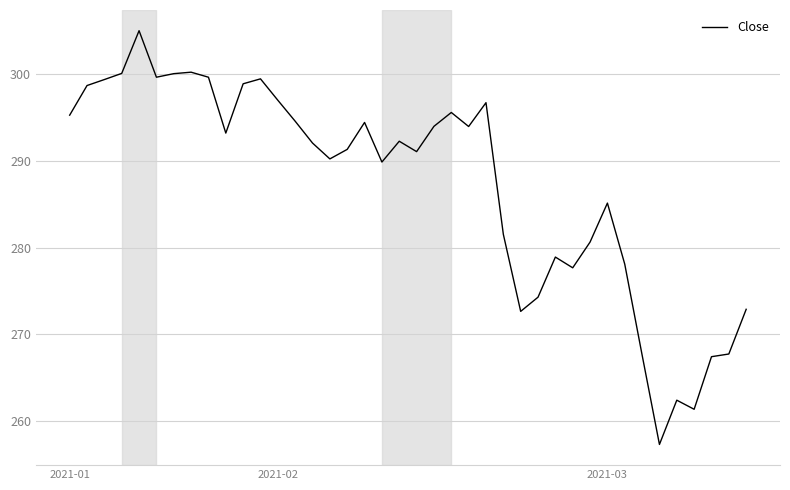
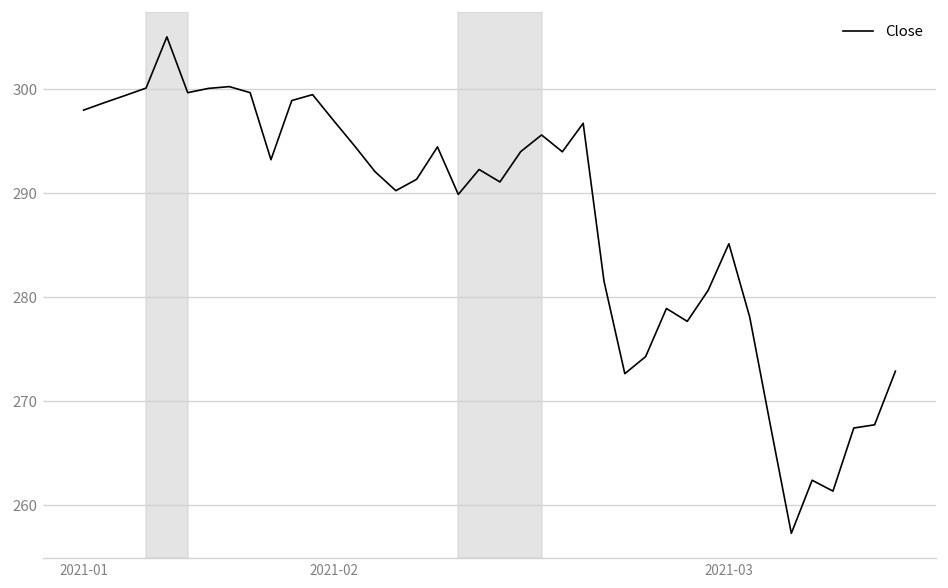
2021-01: 295 -> 298
